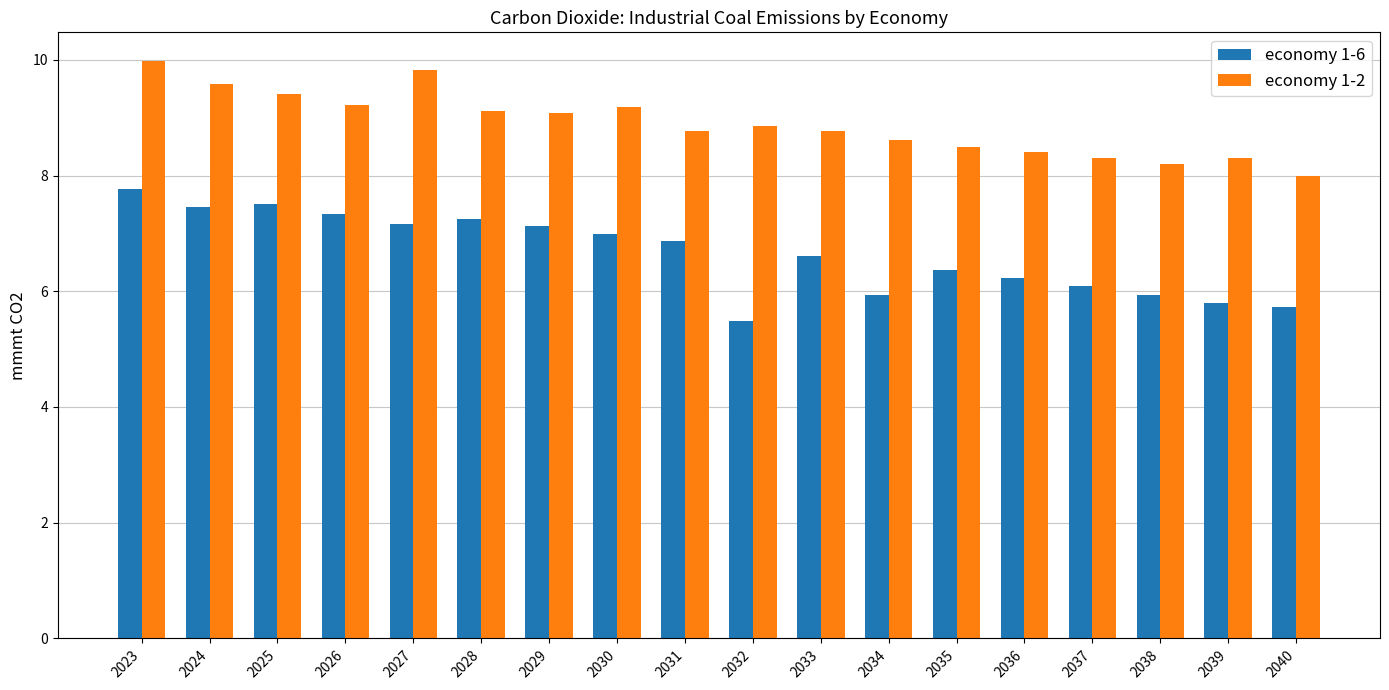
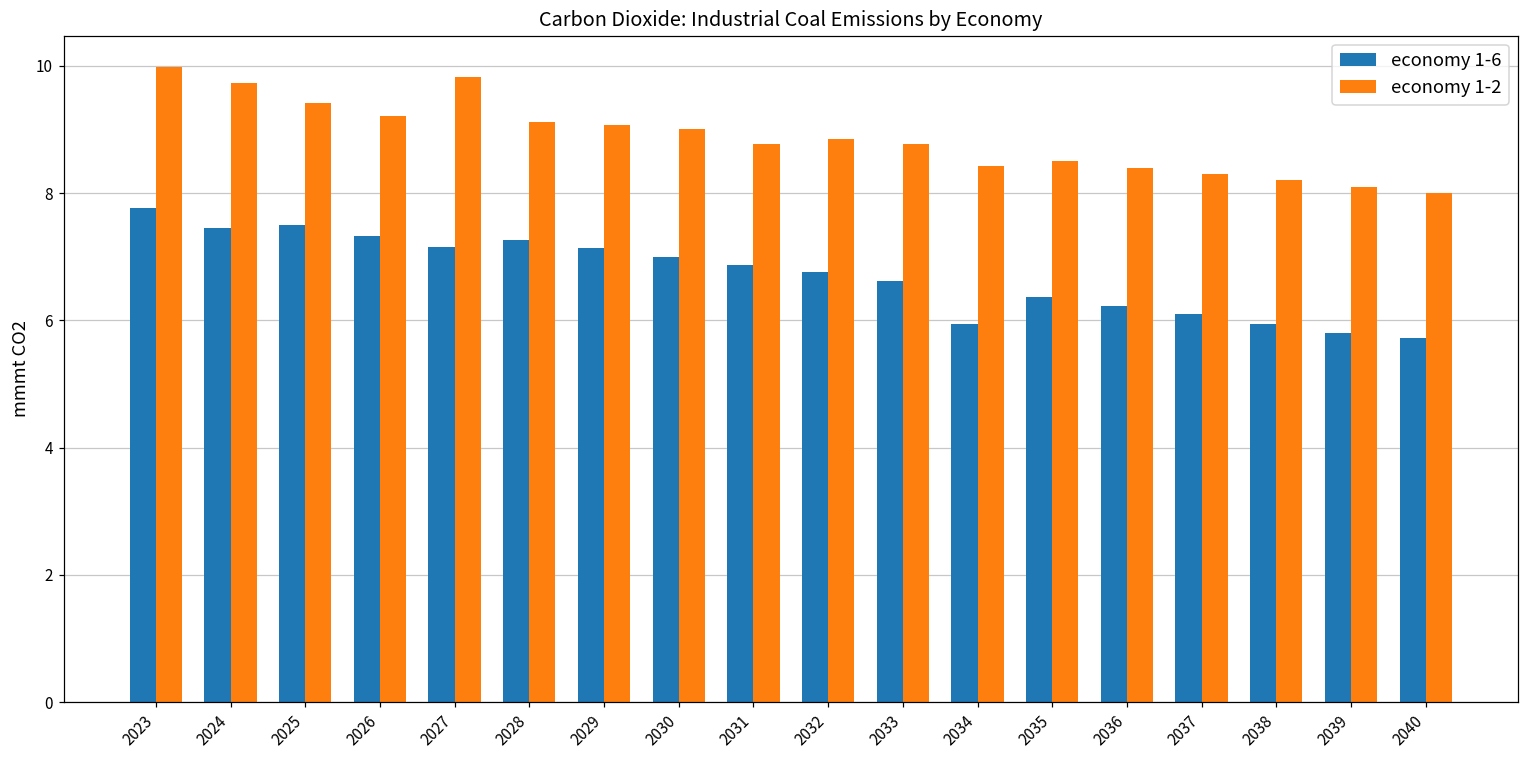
economy 1-2, 2024: 9.6 -> 9.7
economy 1-2, 2030: 9.2 -> 9.0
economy 1-6, 2032: 5.5 -> 6.8
economy 1-2, 2034: 8.6 -> 8.4
economy 1-2, 2039: 8.3 -> 8.1
